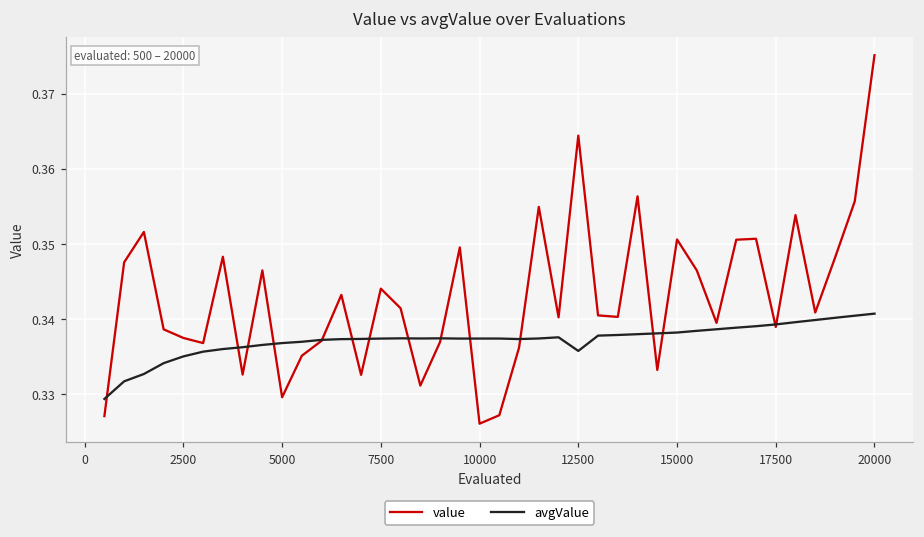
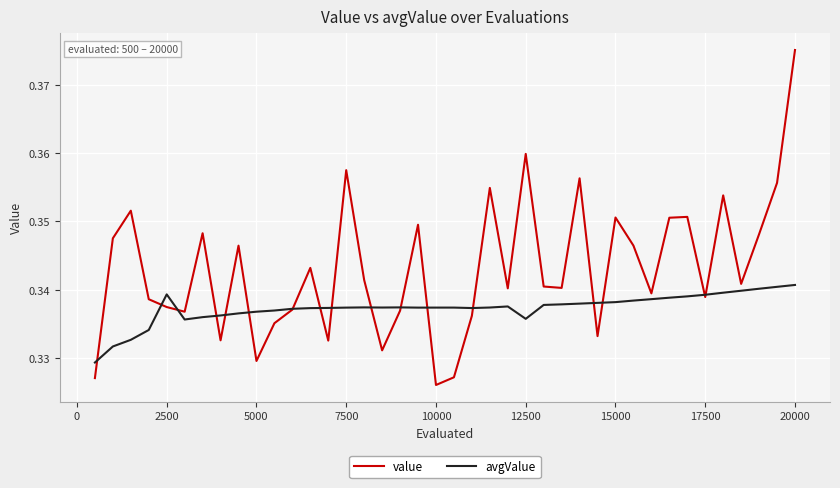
avgValue, 2500: 0.335 -> 0.339
value, 7500: 0.344 -> 0.358
value, 12500: 0.364 -> 0.360
